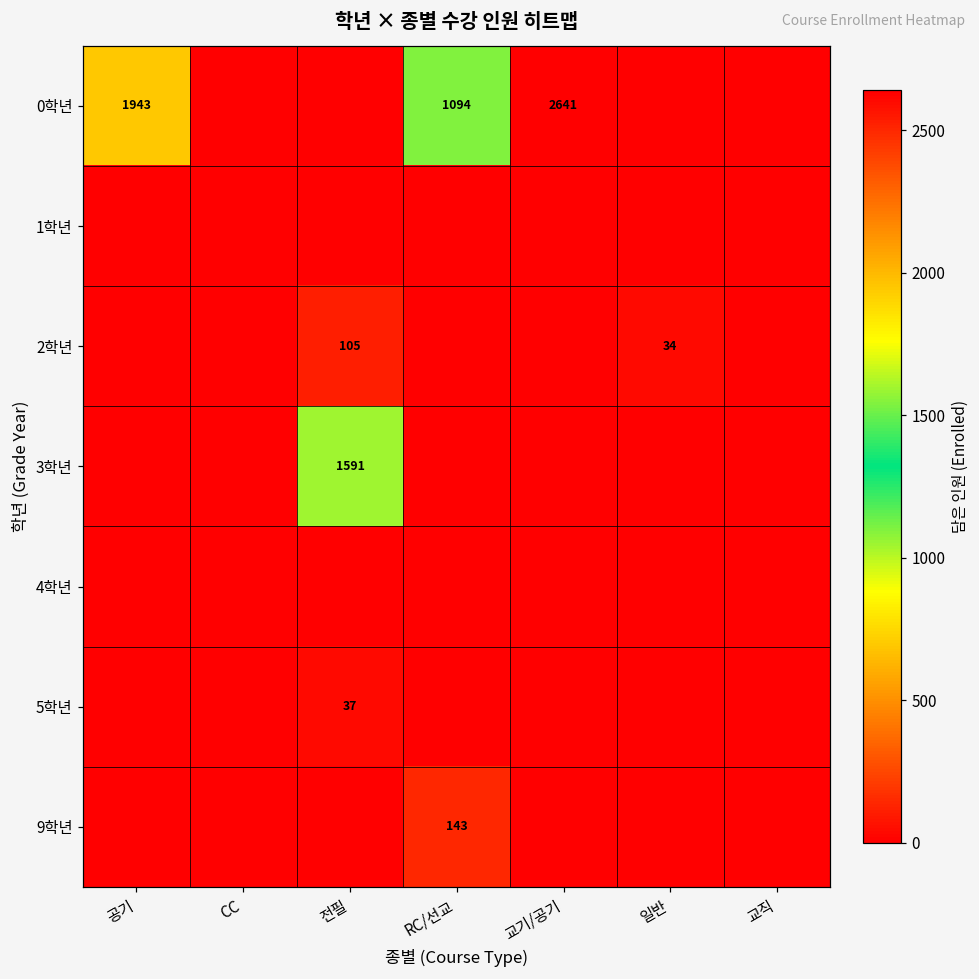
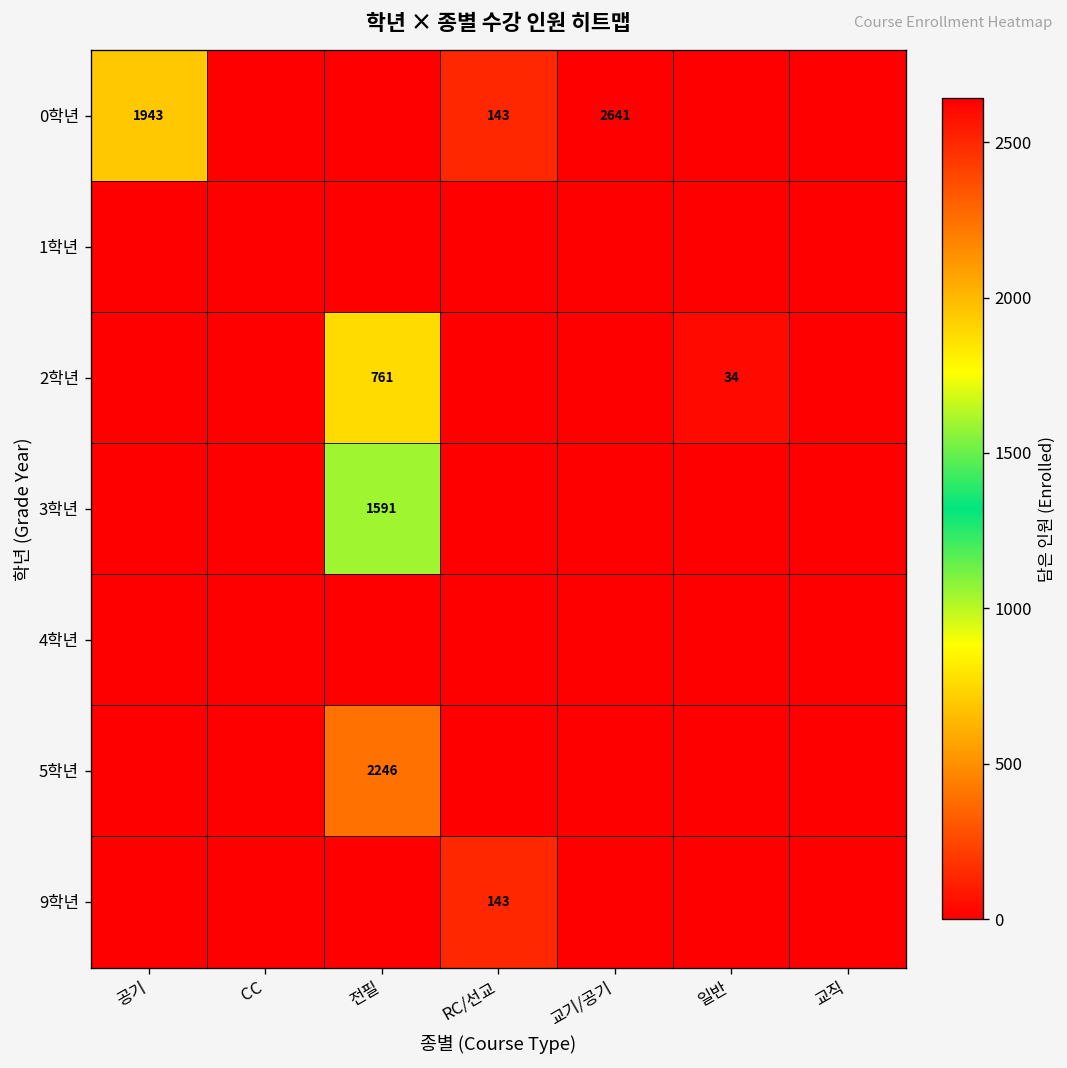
0학년, RC/선교: 1094 -> 143
2학년, 전필: 105 -> 761
5학년, 전필: 37 -> 2246
